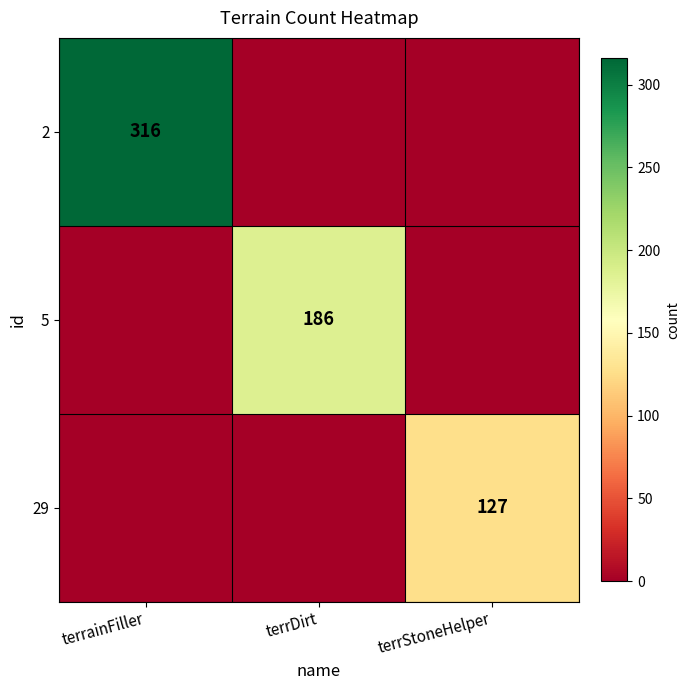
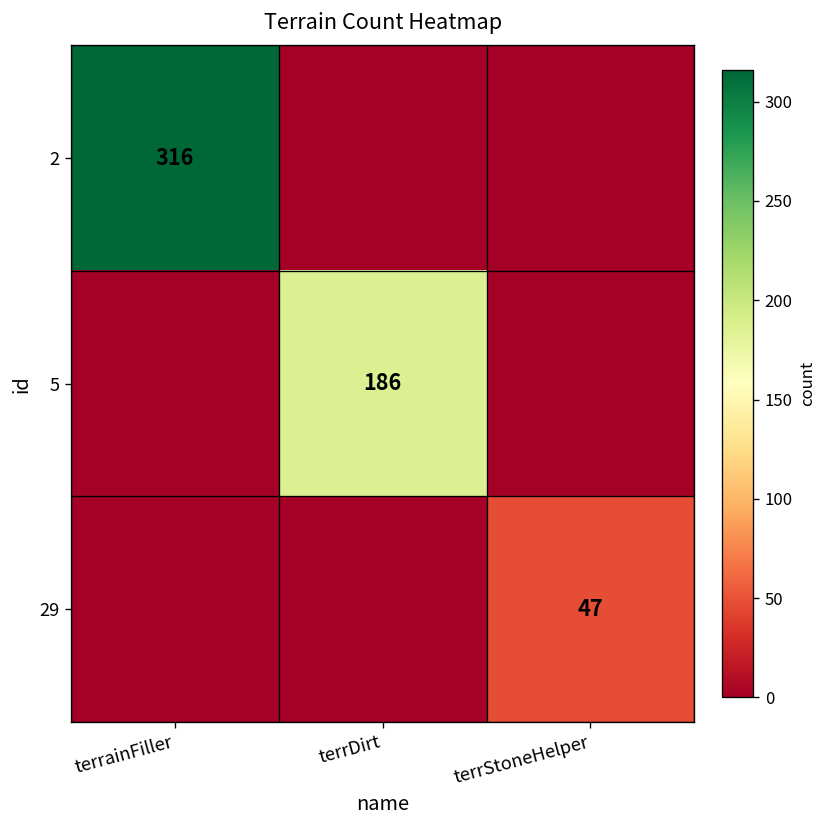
29, terrStoneHelper: 127 -> 47
